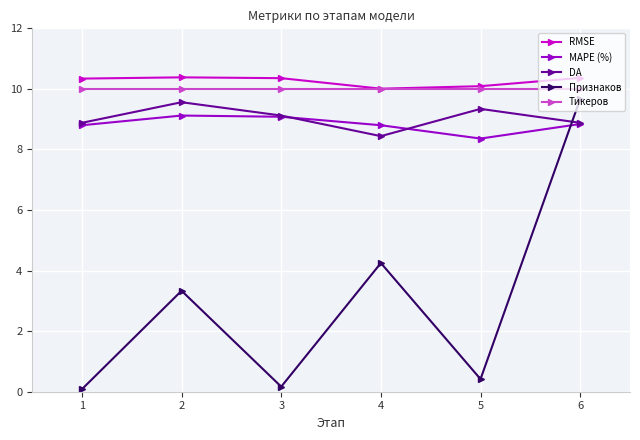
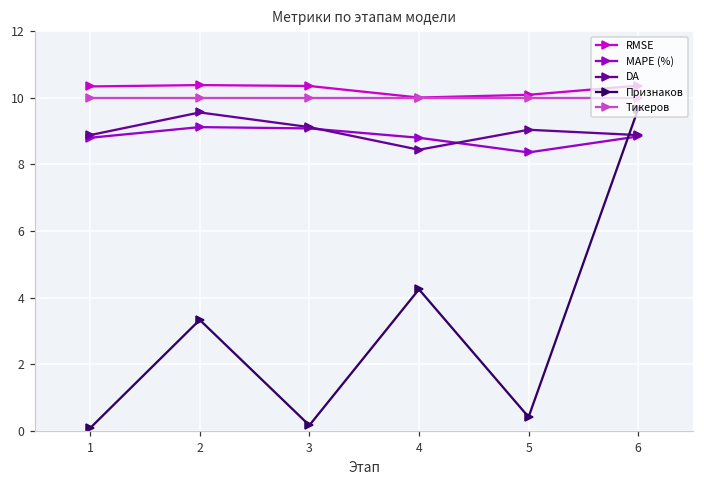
DA, 5: 9.3 -> 9.0
